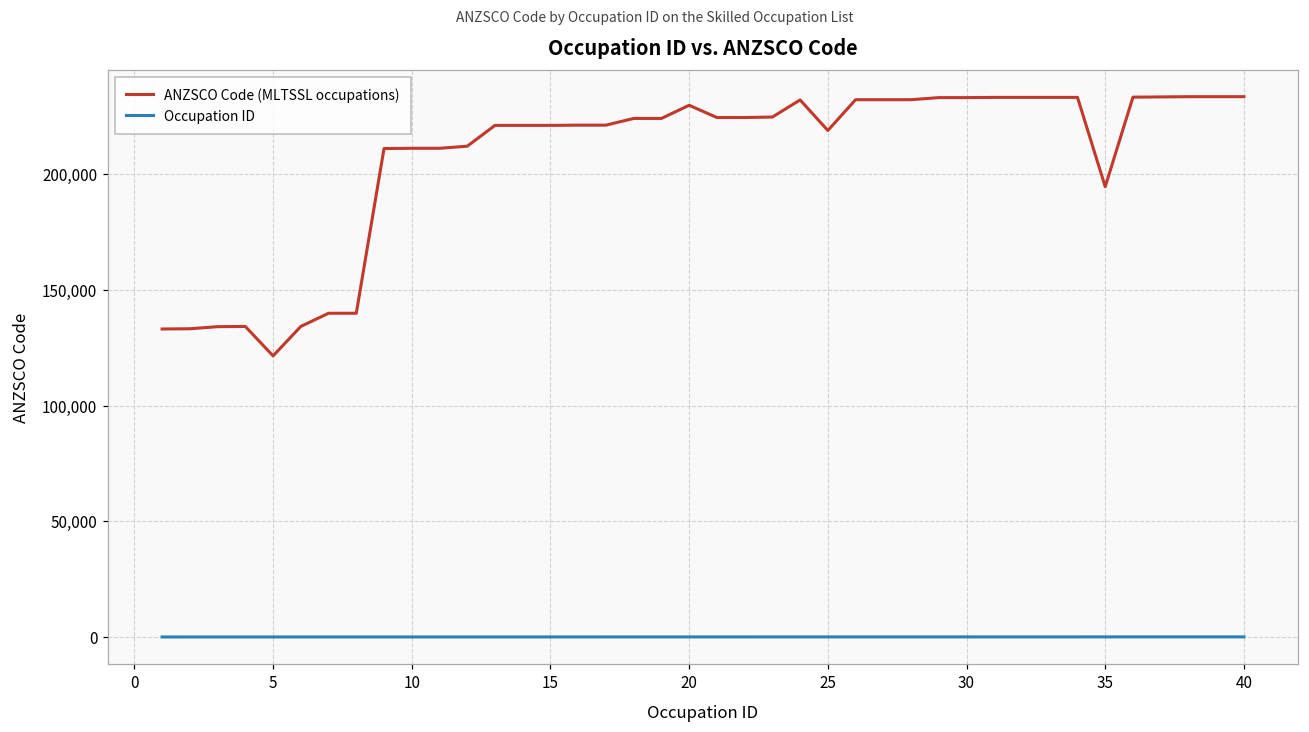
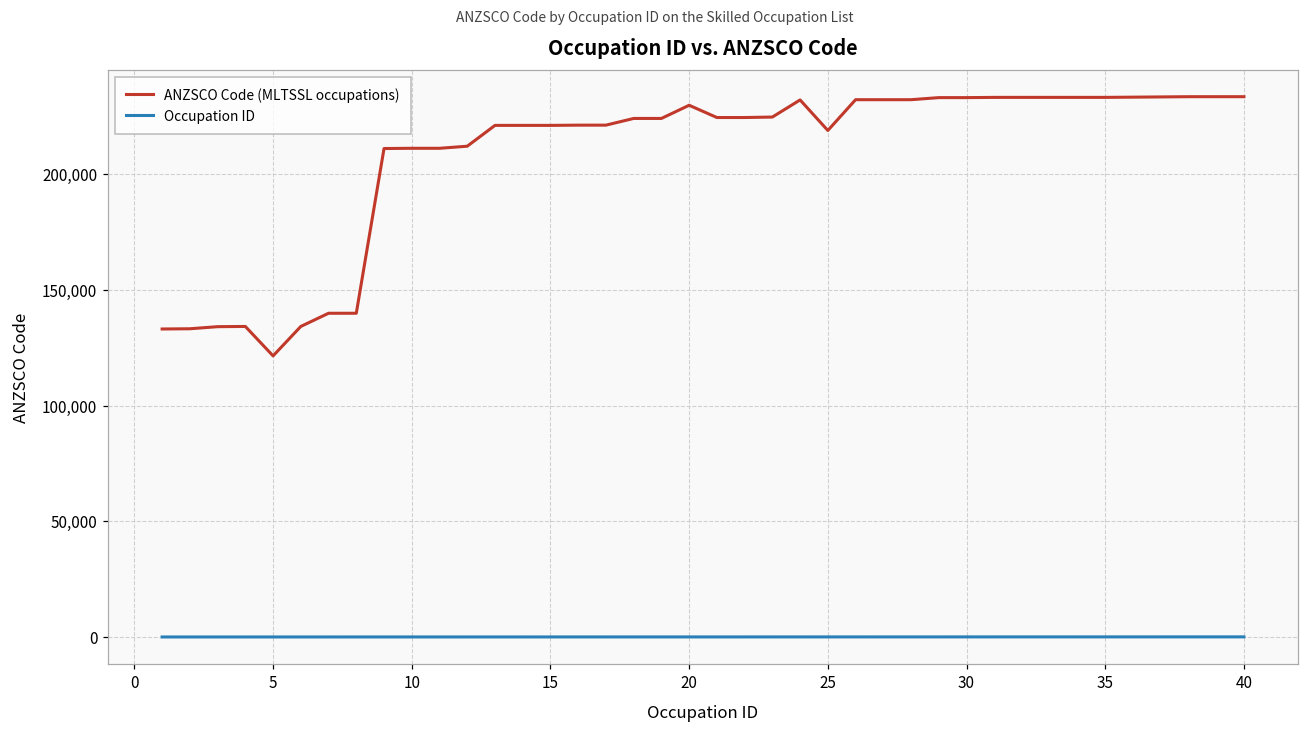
ANZSCO Code (MLTSSL occupations), 35: 195,000 -> 233,000
